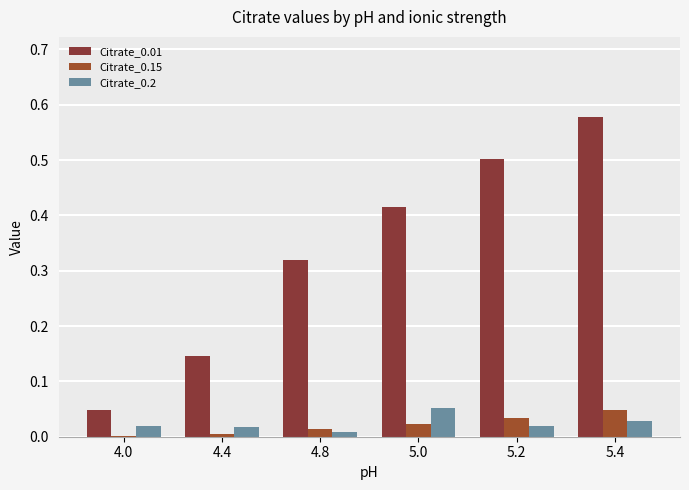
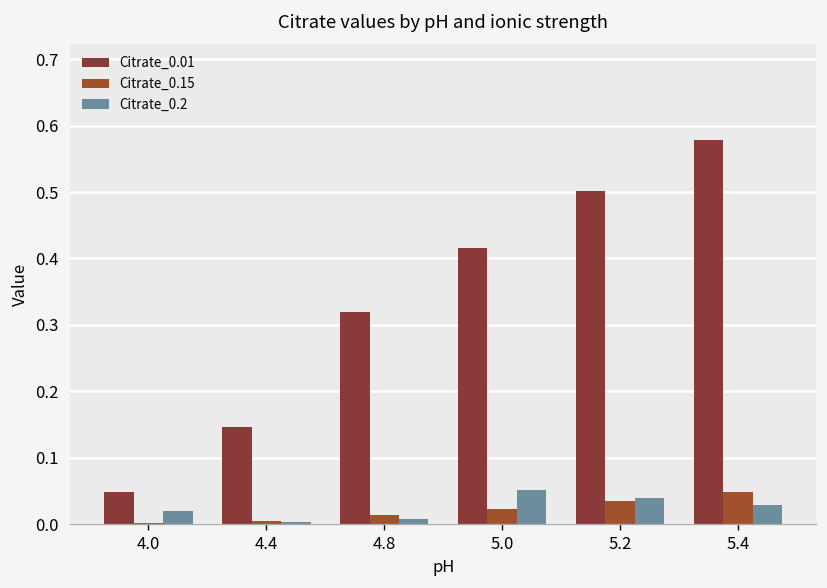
Citrate_0.2, 4.4: 0.02 -> 0.00
Citrate_0.2, 5.2: 0.02 -> 0.04
